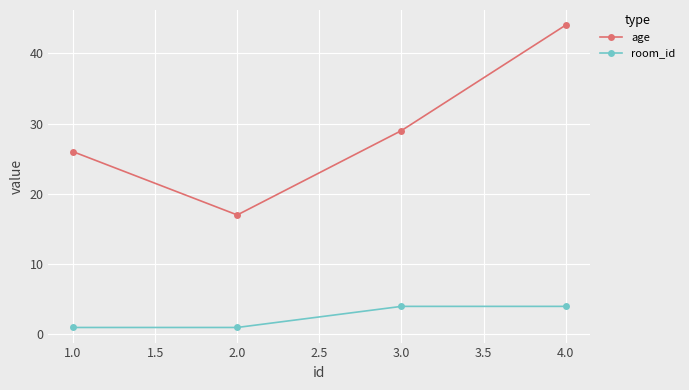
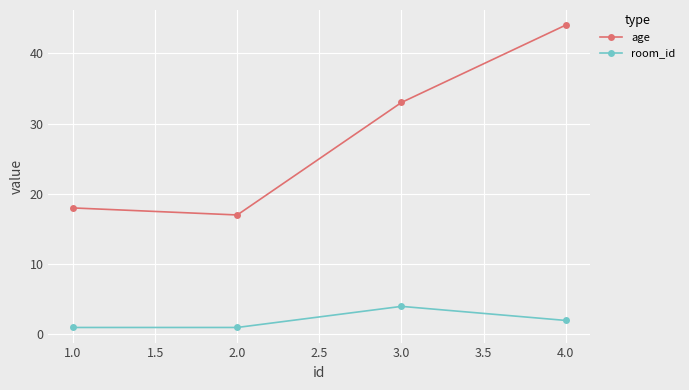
age, 1.0: 26 -> 18
age, 3.0: 29 -> 33
room_id, 4.0: 4 -> 2
